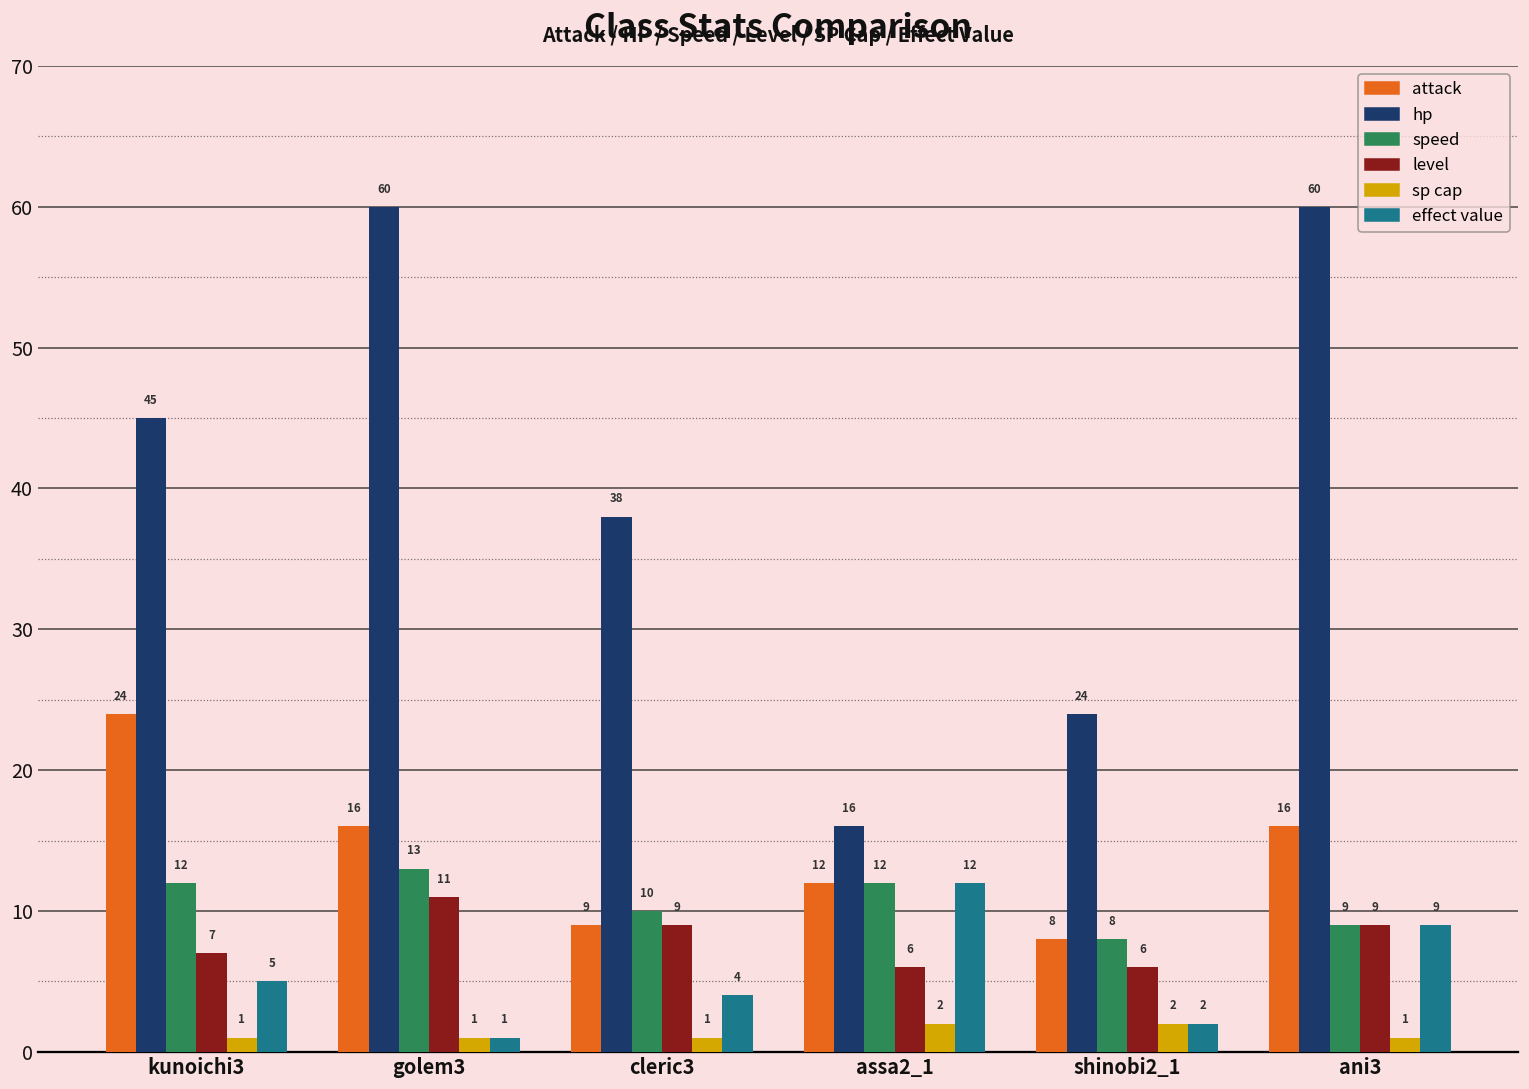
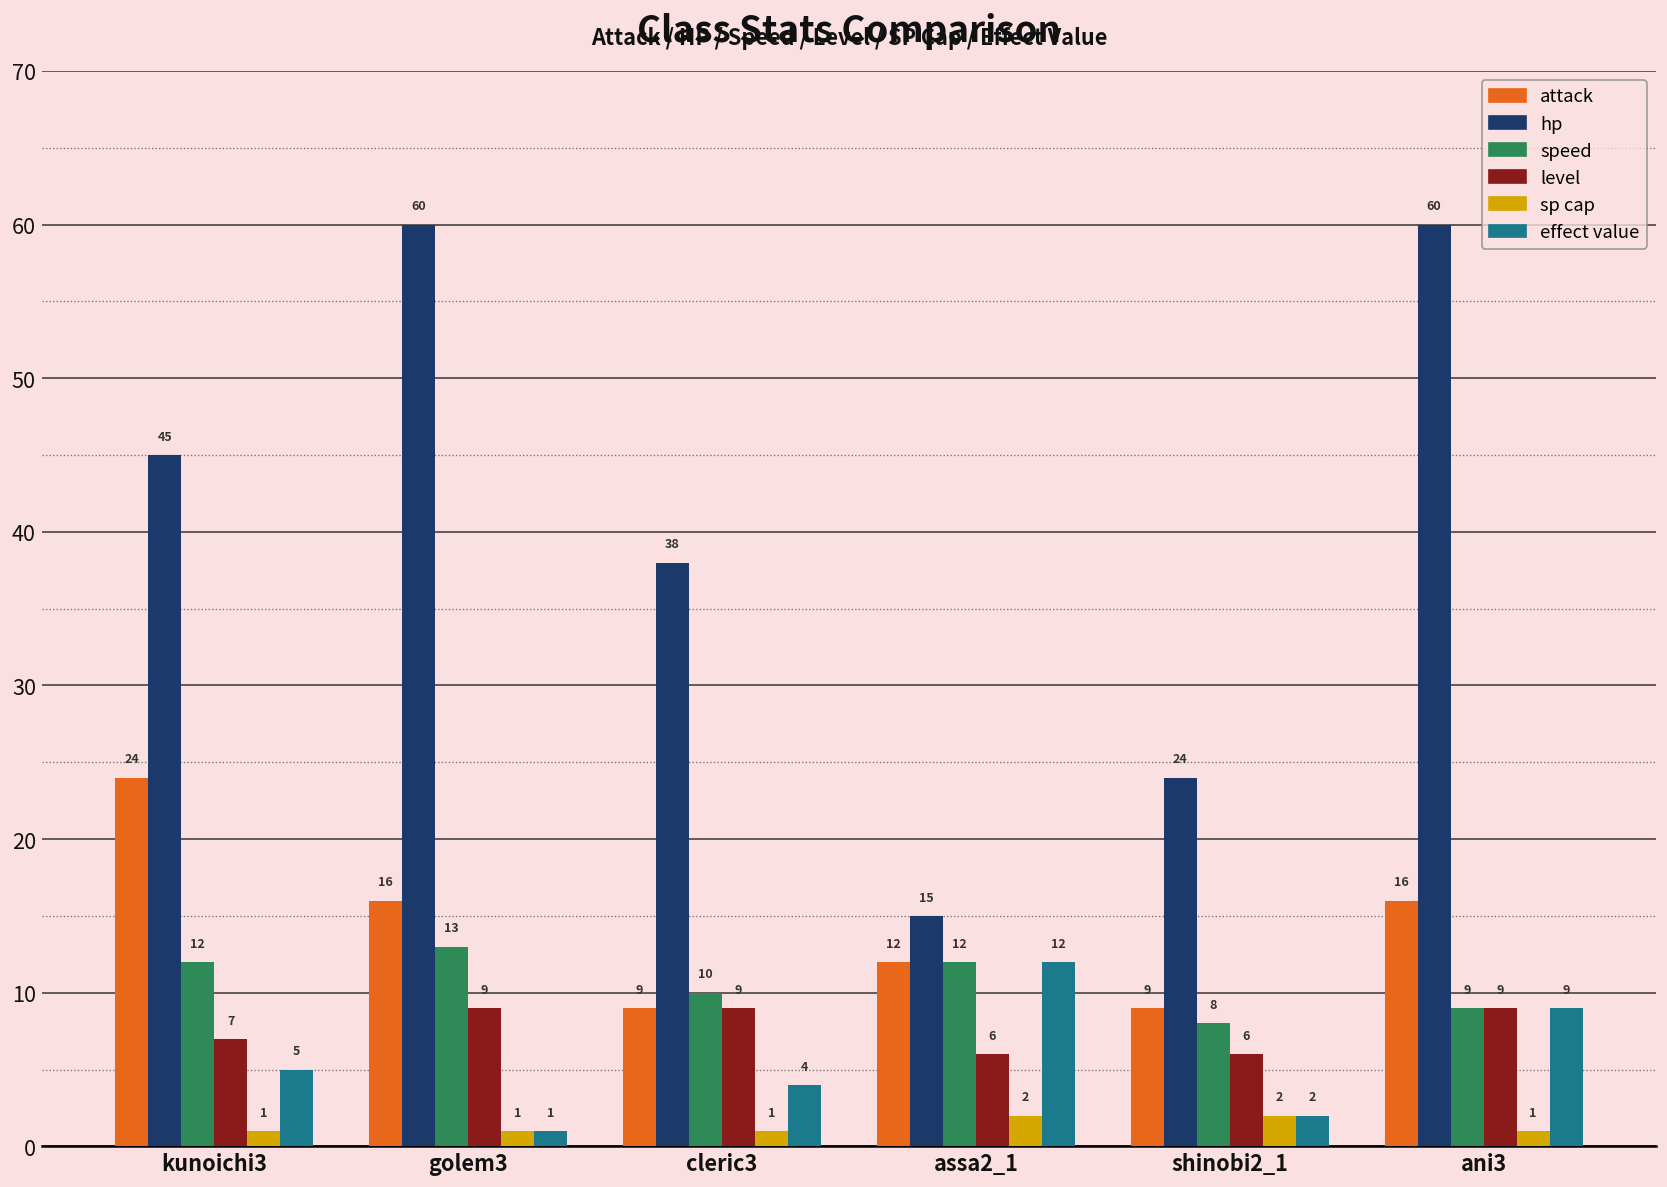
level, golem3: 11 -> 9
hp, assa2_1: 16 -> 15
attack, shinobi2_1: 8 -> 9
